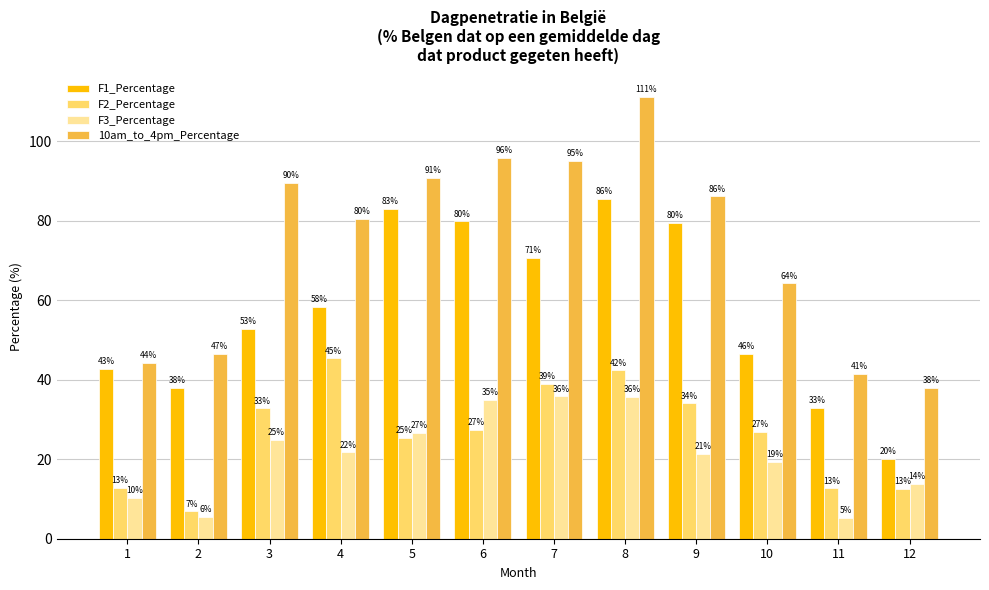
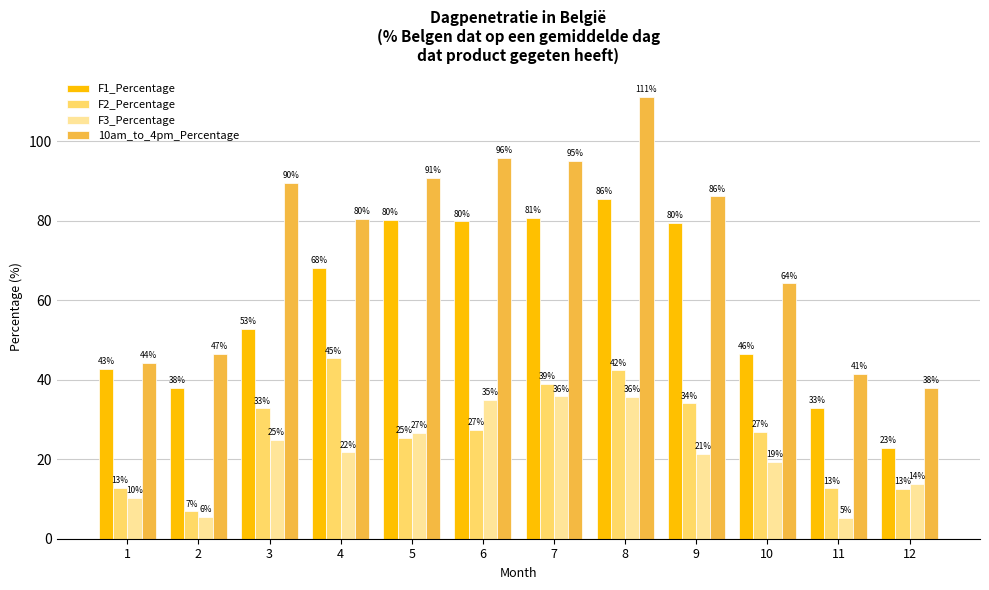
F1_Percentage, 4: 58% -> 68%
F1_Percentage, 5: 83% -> 80%
F1_Percentage, 7: 71% -> 81%
F1_Percentage, 12: 20% -> 23%
